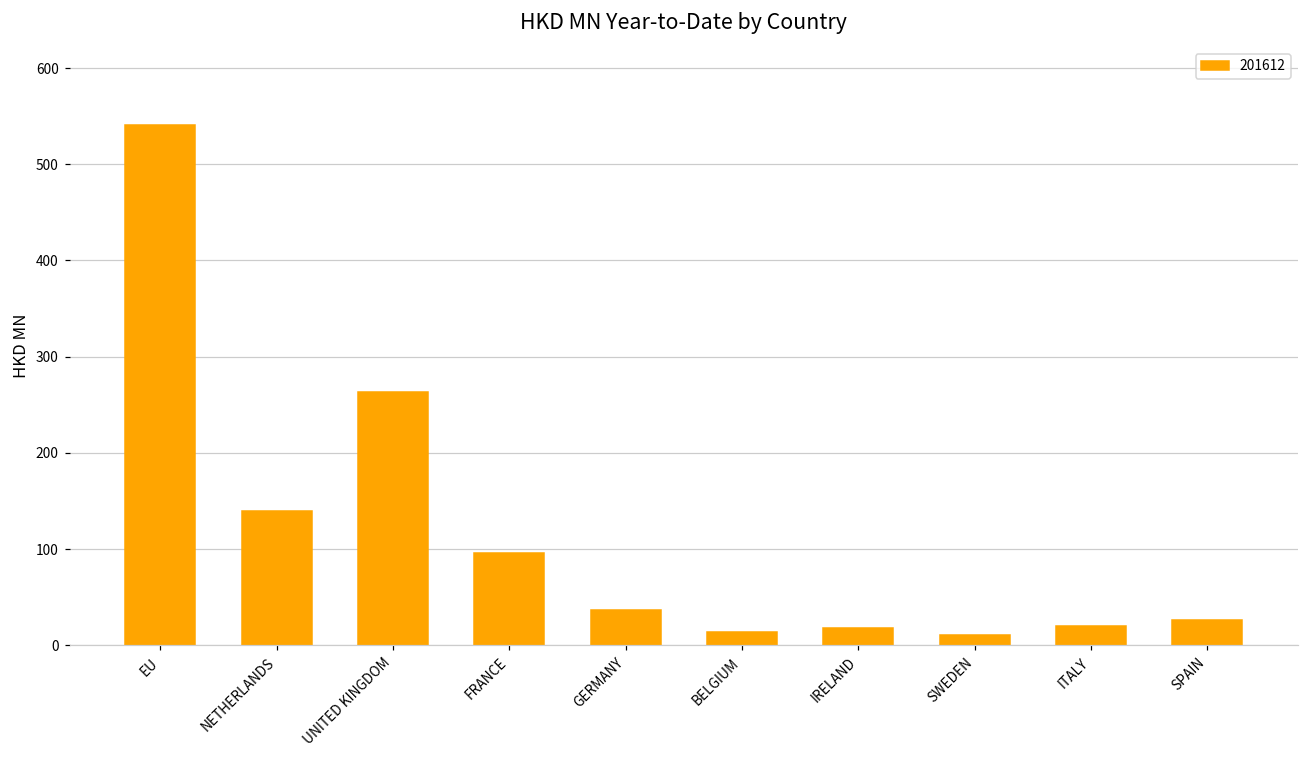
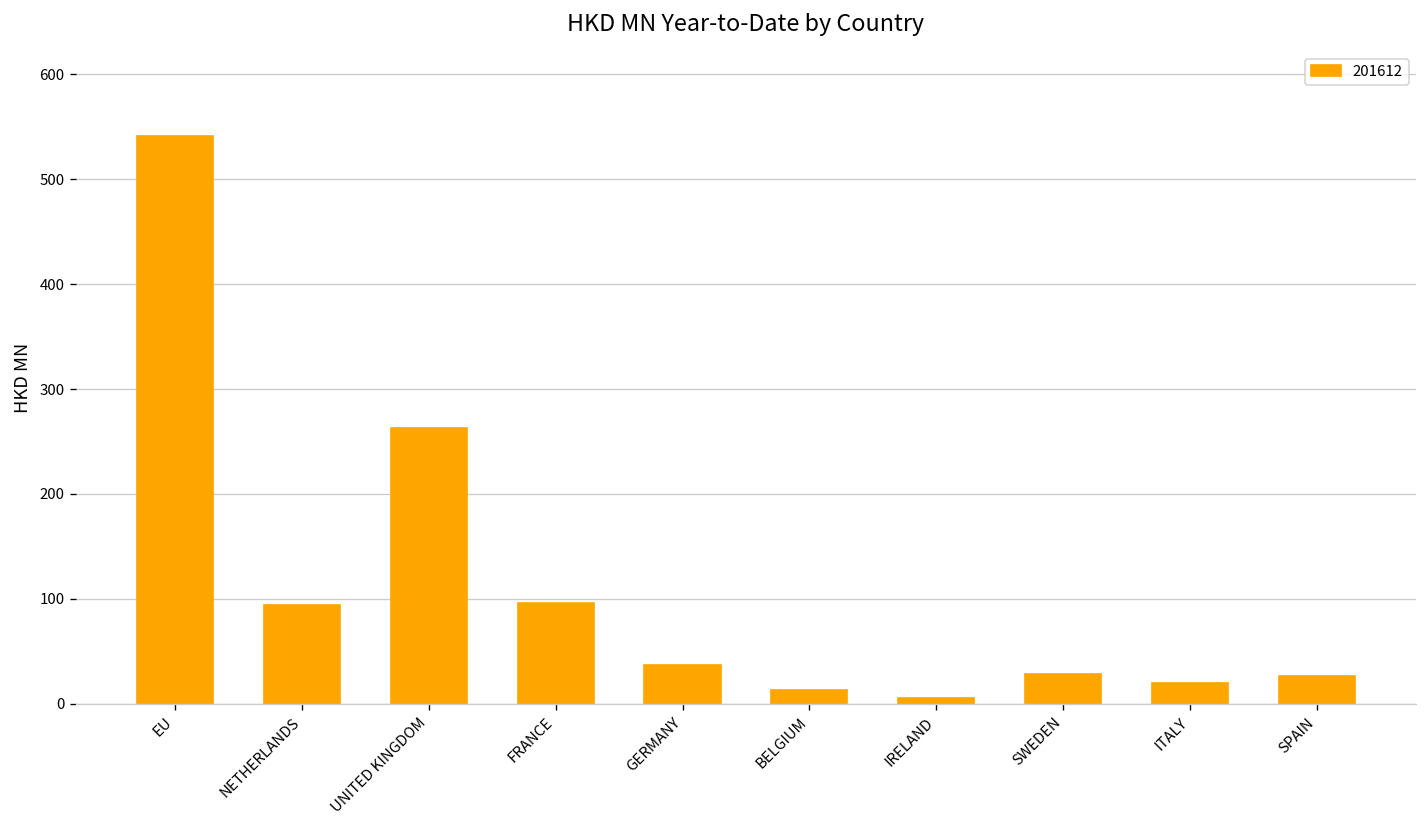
NETHERLANDS: 140 -> 90
IRELAND: 20 -> 10
SWEDEN: 10 -> 30
